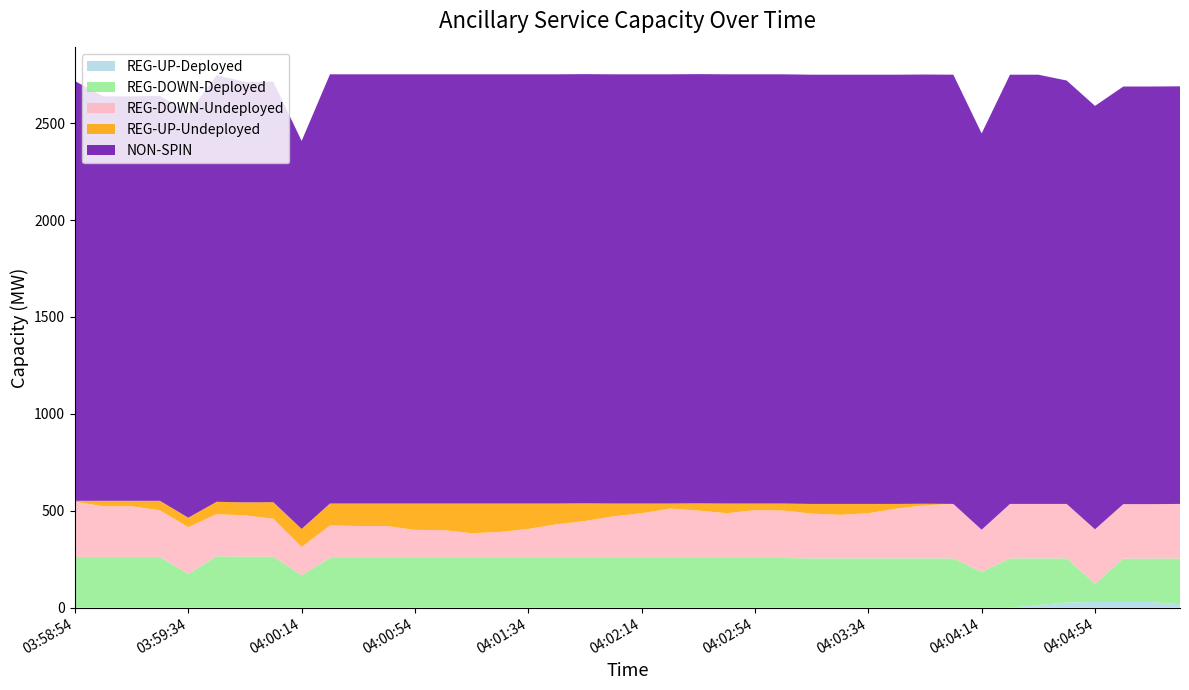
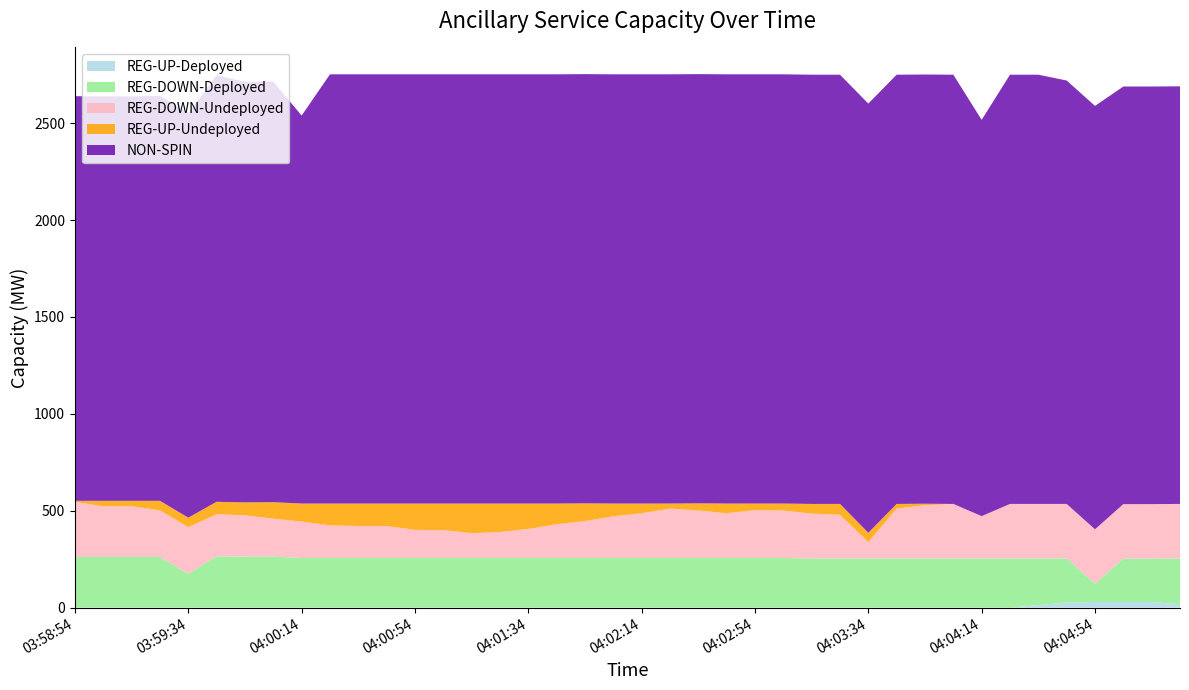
NON-SPIN, 03:58:54: 2170 -> 2090
REG-DOWN-Deployed, 04:00:14: 170 -> 260
REG-DOWN-Undeployed, 04:00:14: 150 -> 190
REG-DOWN-Undeployed, 04:03:34: 230 -> 80
REG-DOWN-Deployed, 04:04:14: 180 -> 250
